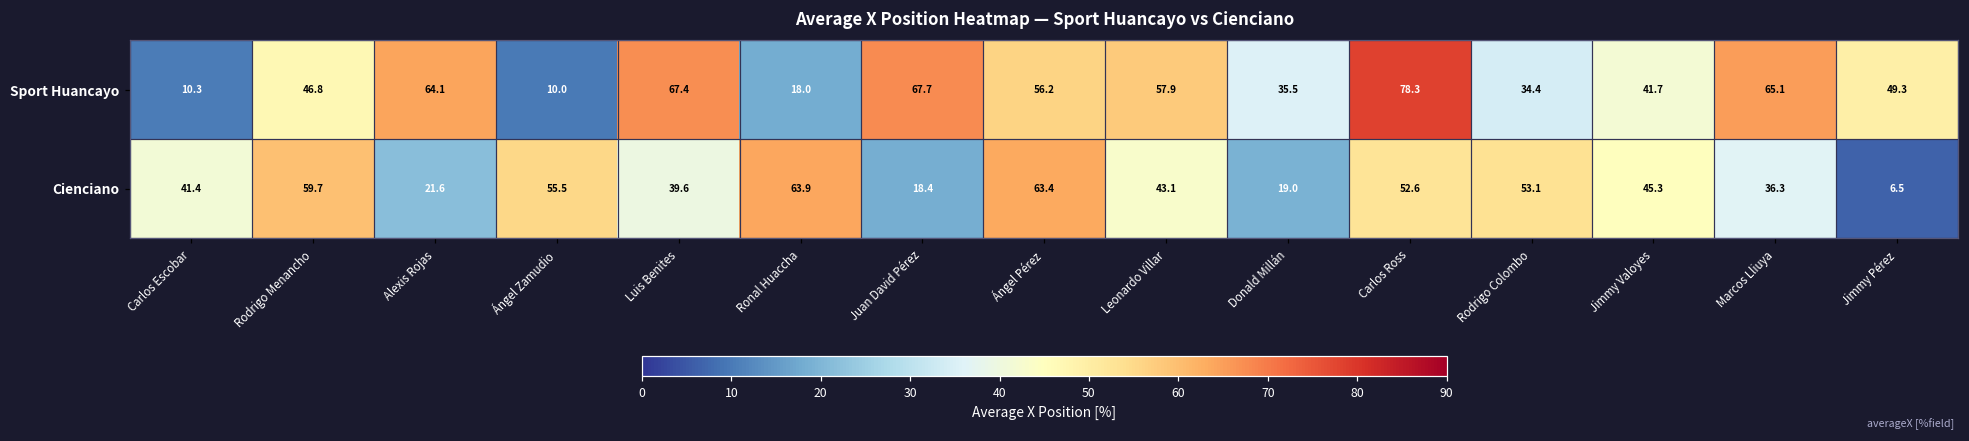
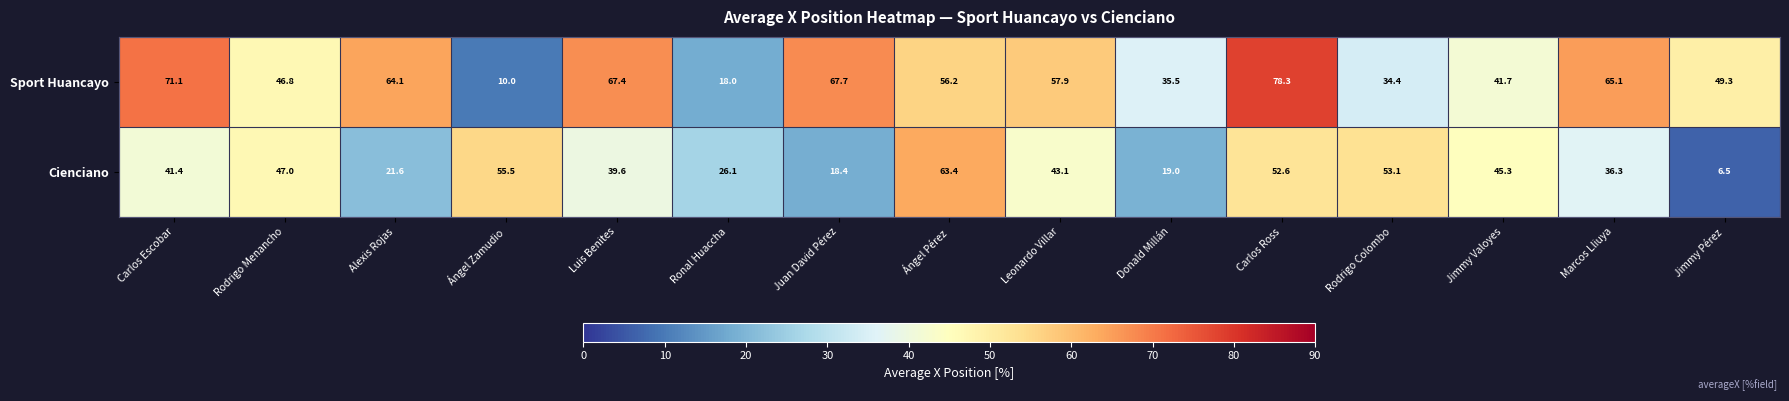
Sport Huancayo, Carlos Escobar: 10.3 -> 71.1
Cienciano, Rodrigo Menancho: 59.7 -> 47.0
Cienciano, Ronal Huaccha: 63.9 -> 26.1
